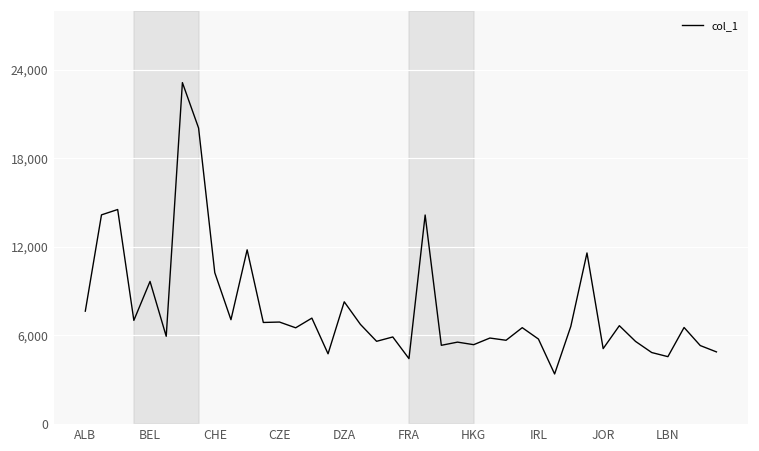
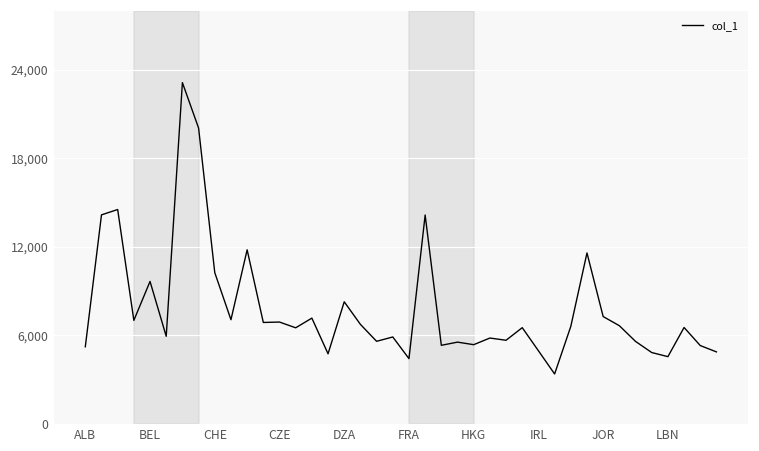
ALB: 7,600 -> 5,200
IRL: 5,700 -> 4,900
JOR: 5,100 -> 7,300
